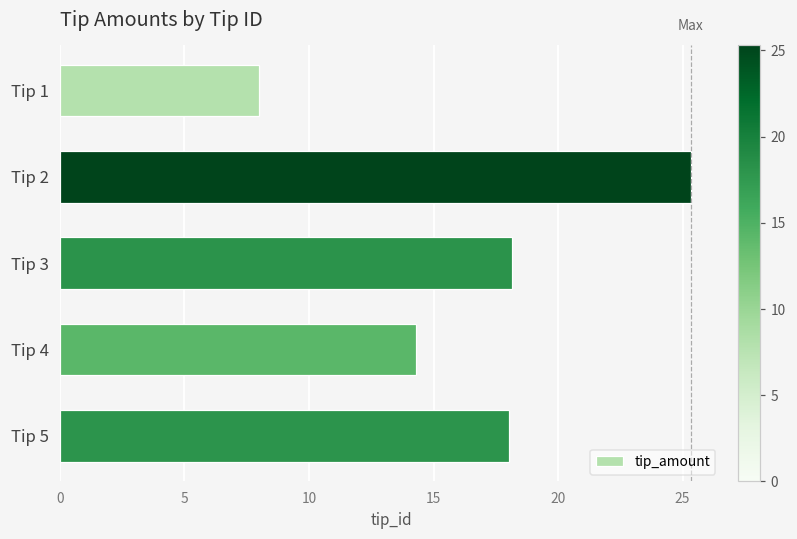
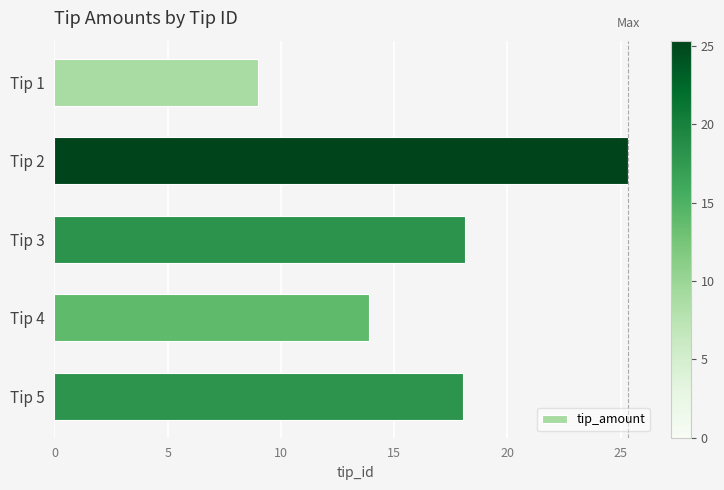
Tip 1: 8 -> 9
Tip 4: 14.3 -> 13.9
